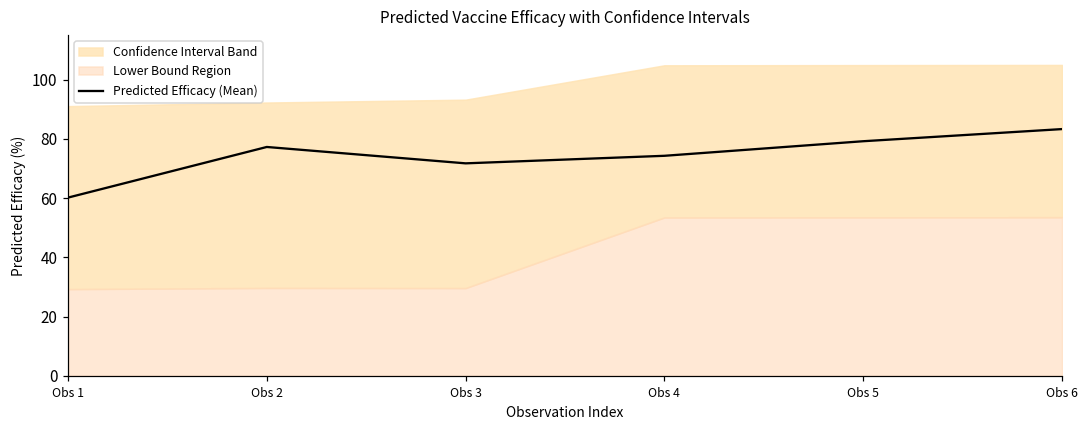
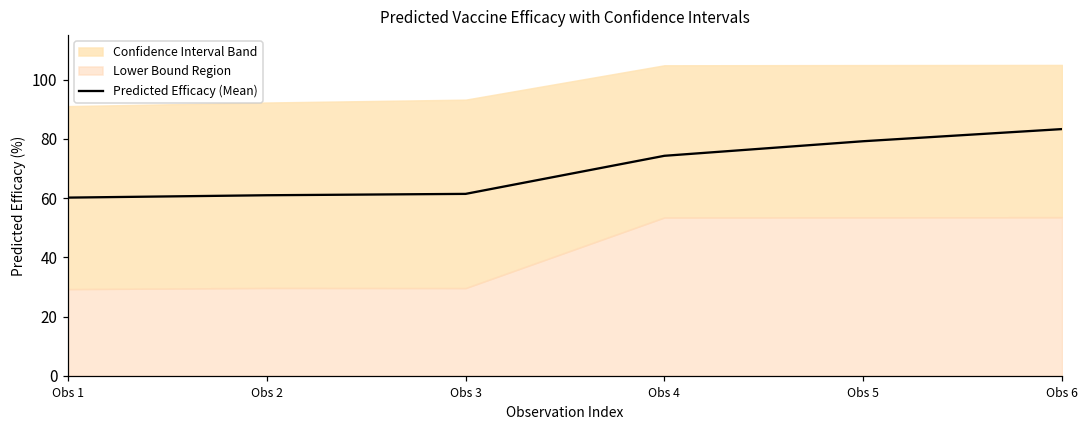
Predicted Efficacy (Mean), Obs 2: 77 -> 61
Predicted Efficacy (Mean), Obs 3: 72 -> 61
